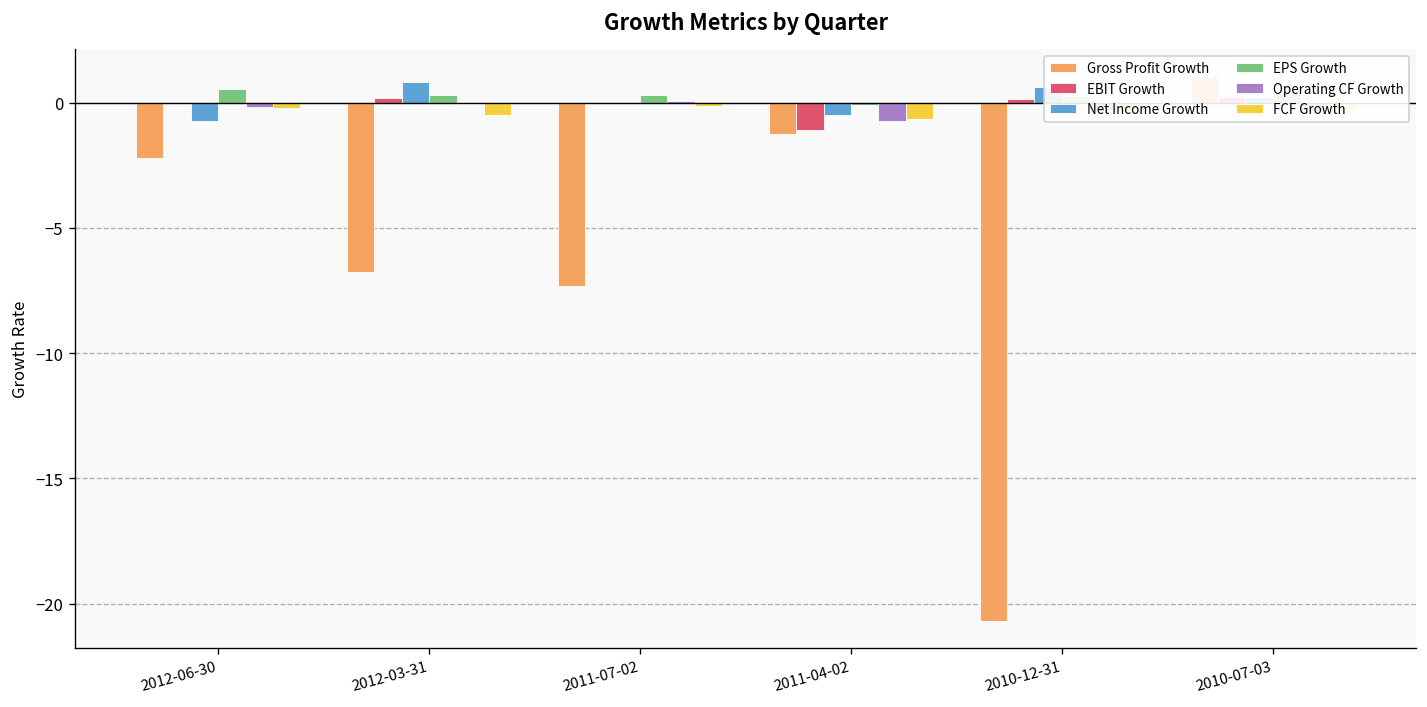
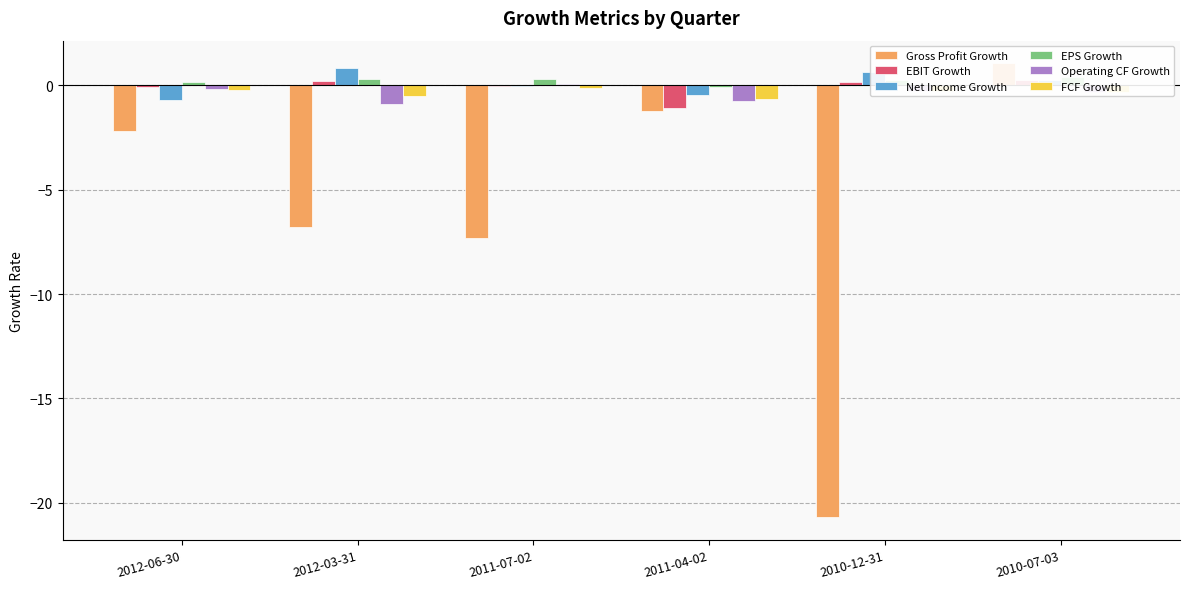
EPS Growth, 2012-06-30: 0.6 -> 0.1
Operating CF Growth, 2012-03-31: -0.1 -> -0.9
